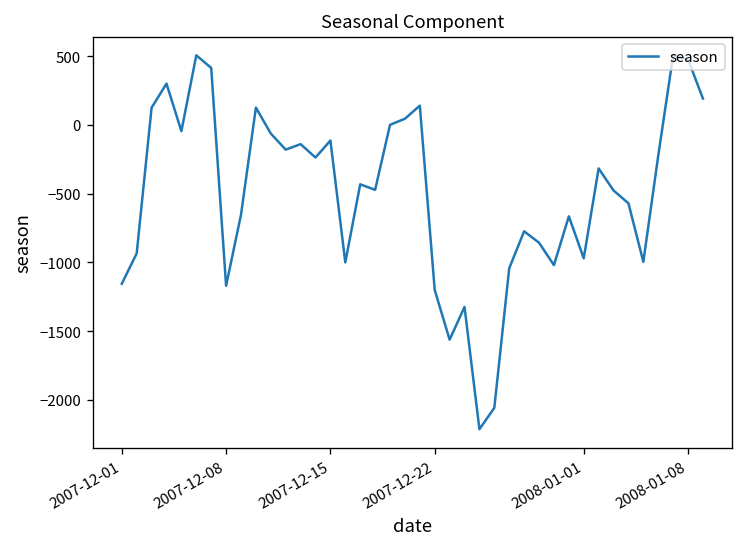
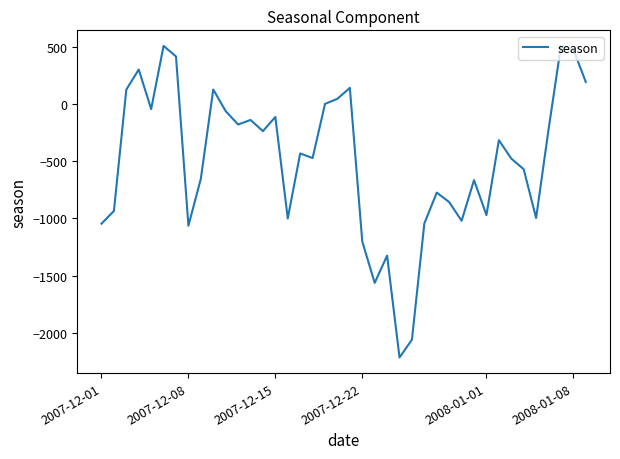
2007-12-01: -1160 -> -1050
2007-12-08: -1170 -> -1060
